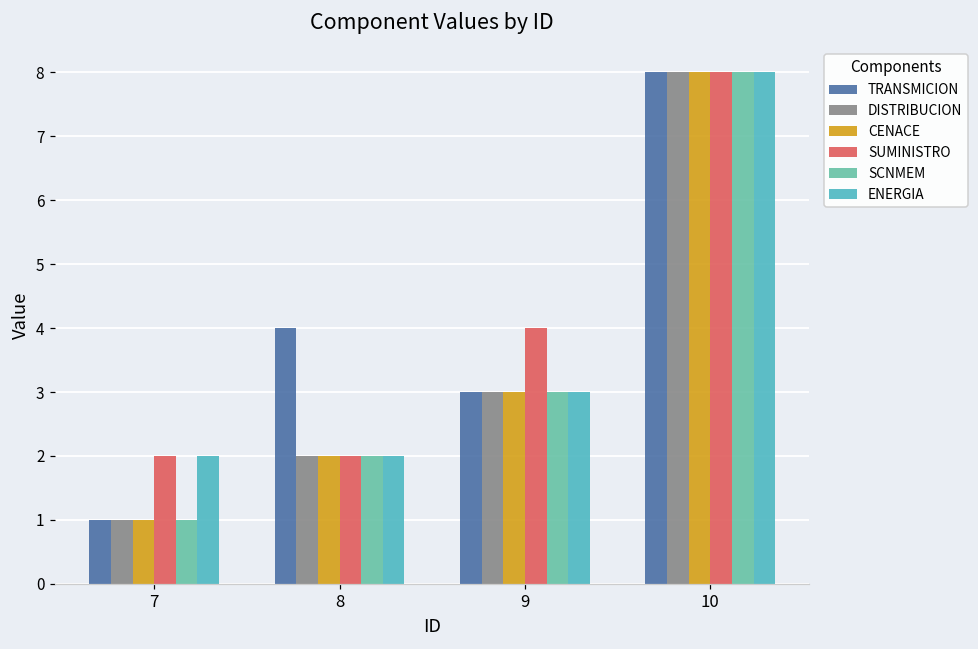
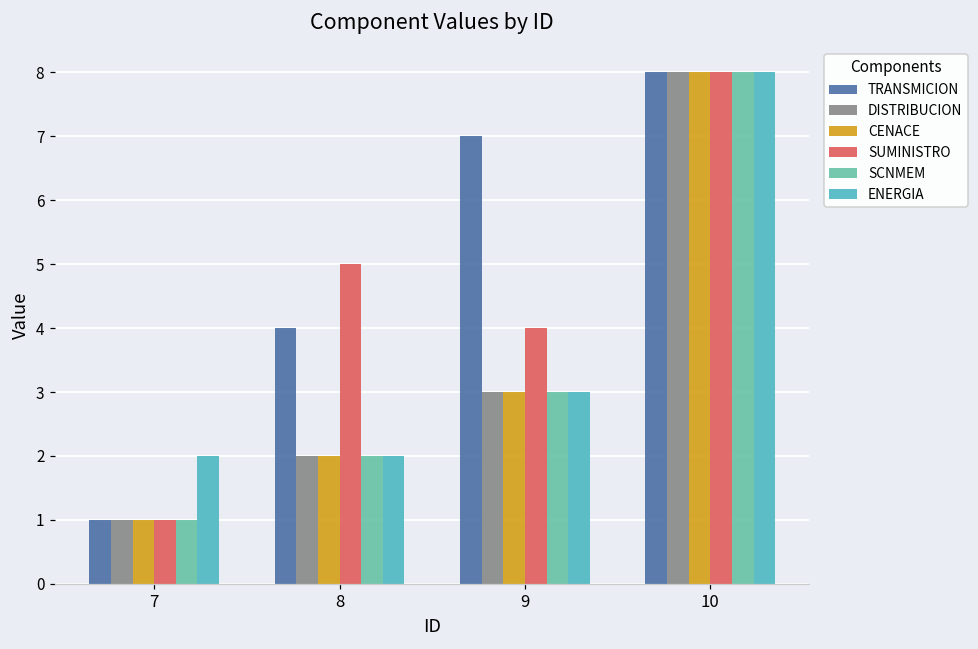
SUMINISTRO, 7: 2 -> 1
SUMINISTRO, 8: 2 -> 5
TRANSMICION, 9: 3 -> 7
